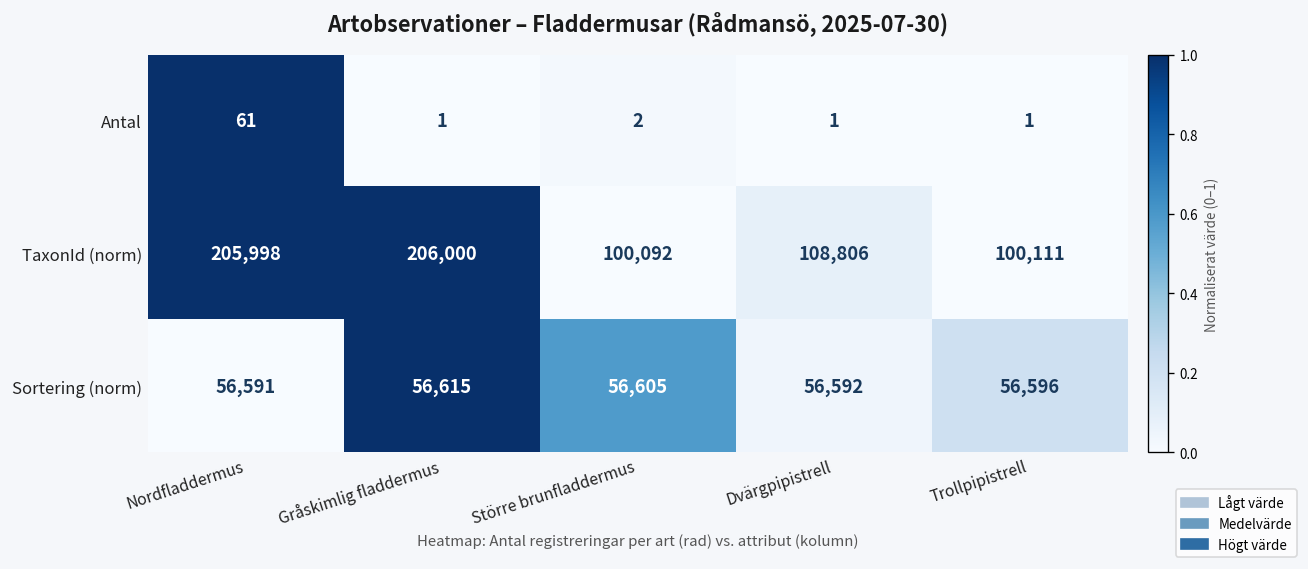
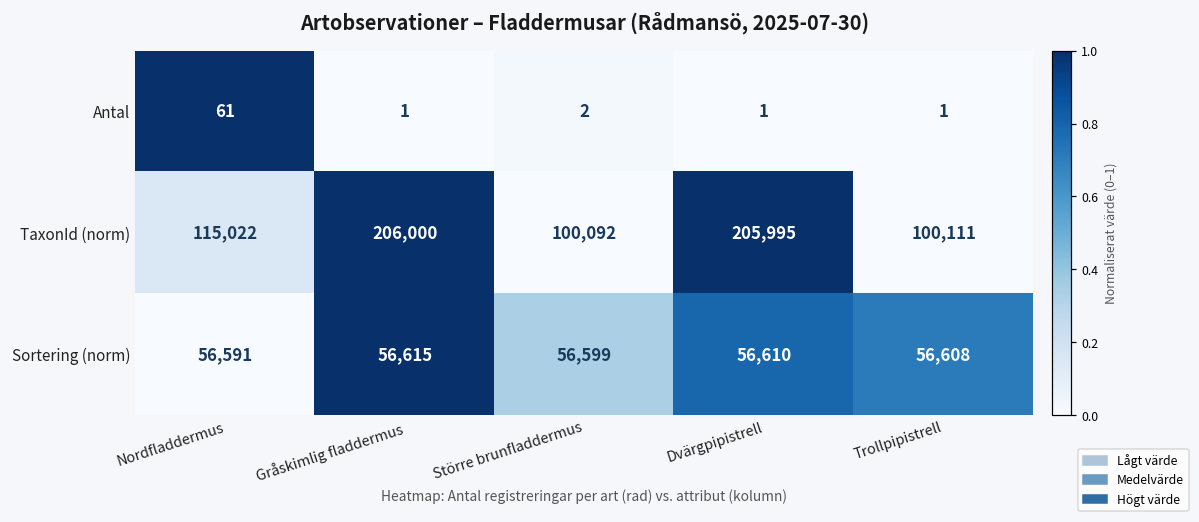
TaxonId (norm), Nordfladdermus: 205,998 -> 115,022
TaxonId (norm), Dvärgpipistrell: 108,806 -> 205,995
Sortering (norm), Större brunfladdermus: 56,605 -> 56,599
Sortering (norm), Dvärgpipistrell: 56,592 -> 56,610
Sortering (norm), Trollpipistrell: 56,596 -> 56,608
